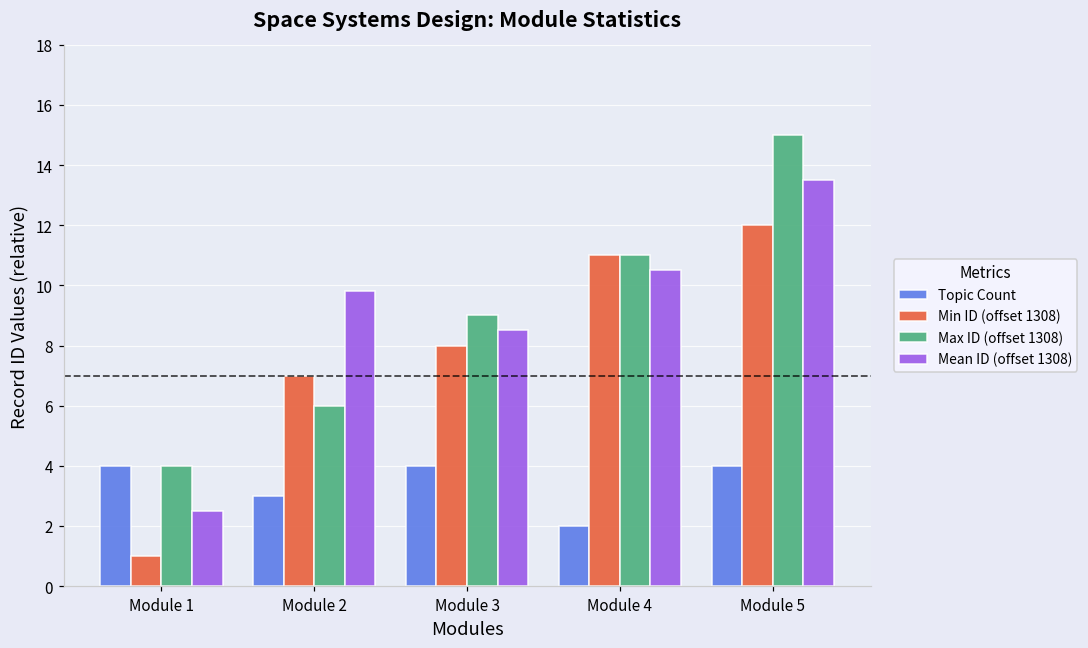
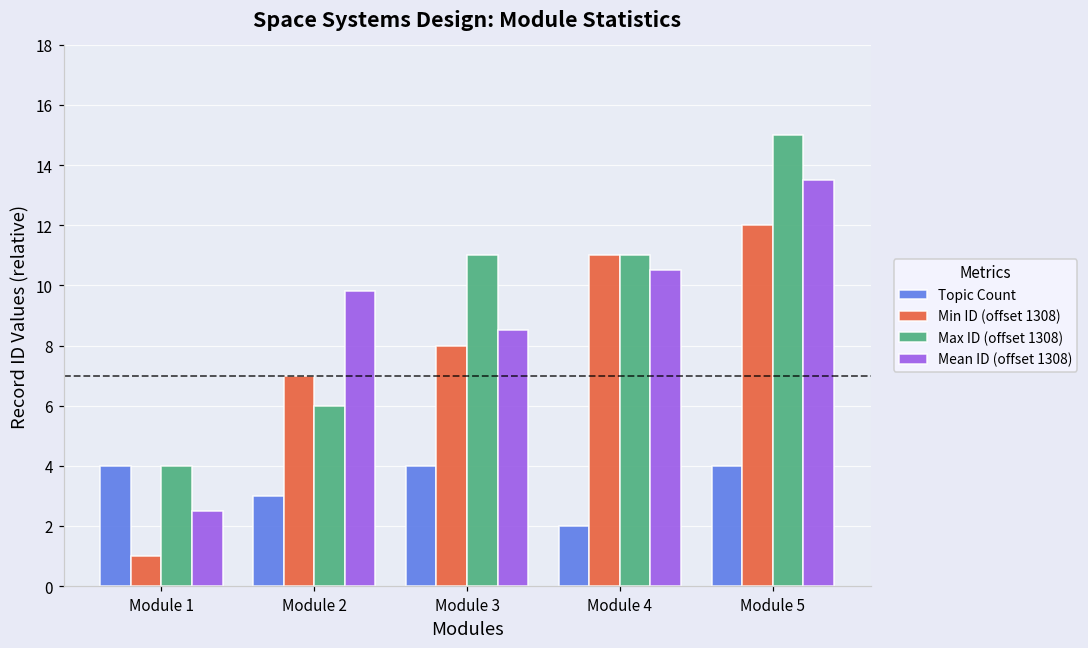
Max ID (offset 1308), Module 3: 9.0 -> 11.0
